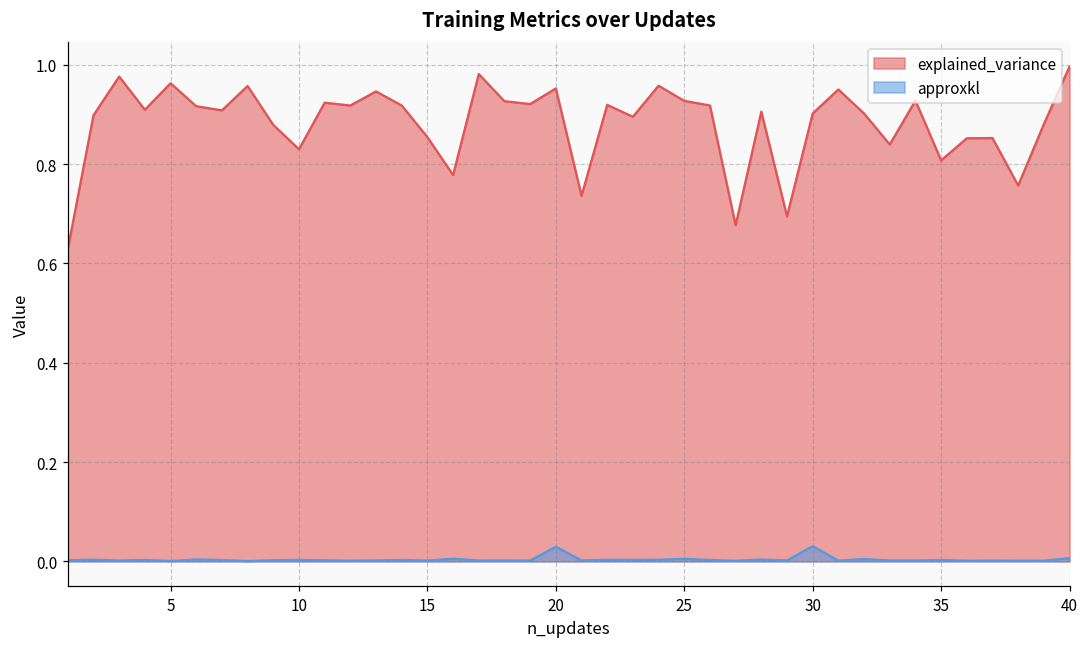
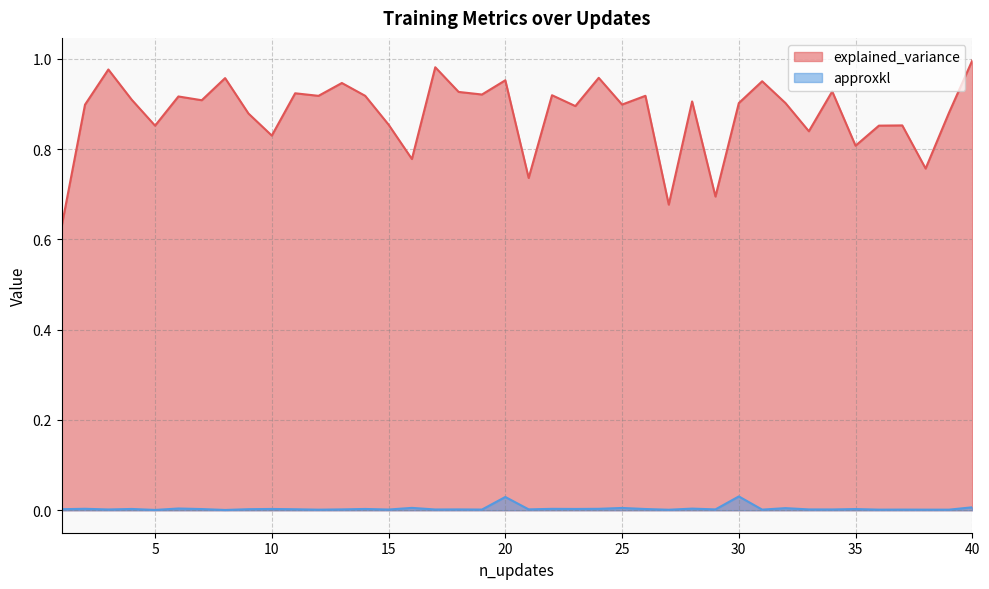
explained_variance, 5: 0.96 -> 0.85
explained_variance, 25: 0.93 -> 0.90
